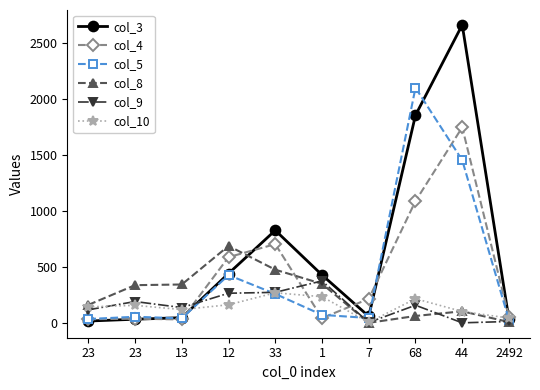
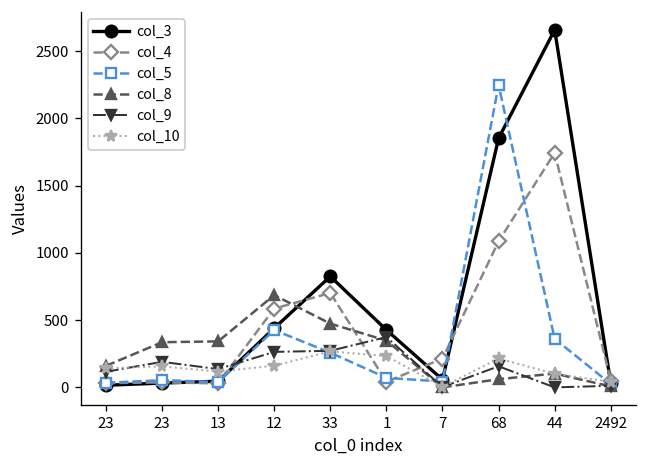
col_5, 68: 2100 -> 2250
col_5, 44: 1450 -> 360
